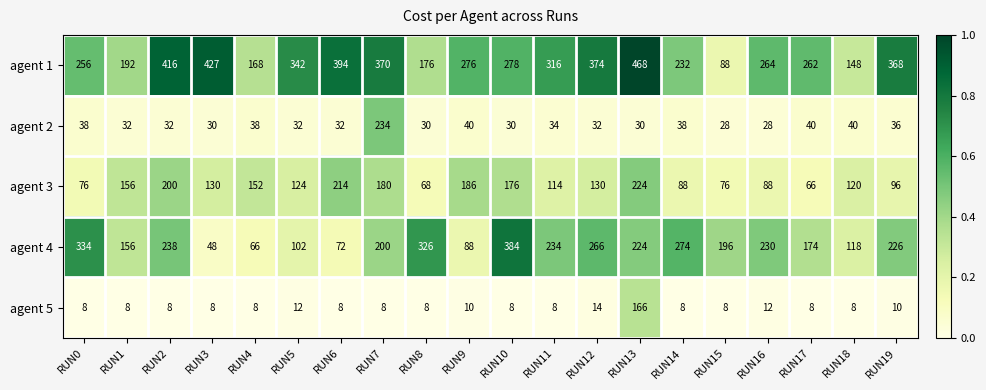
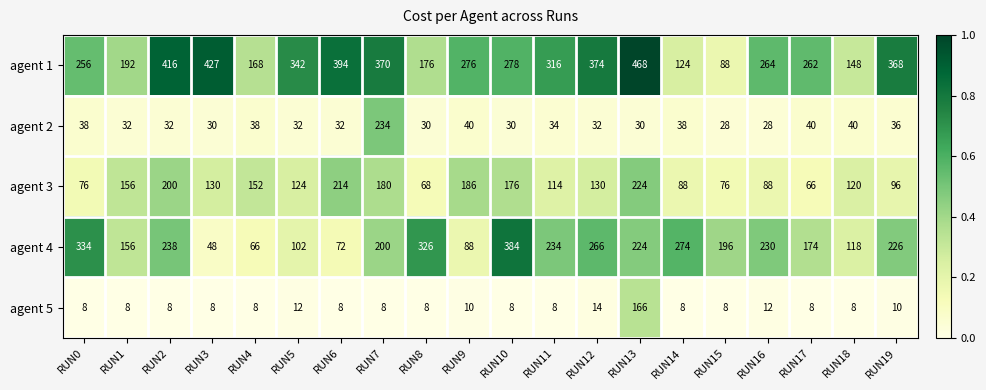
agent 1, RUN14: 232 -> 124
